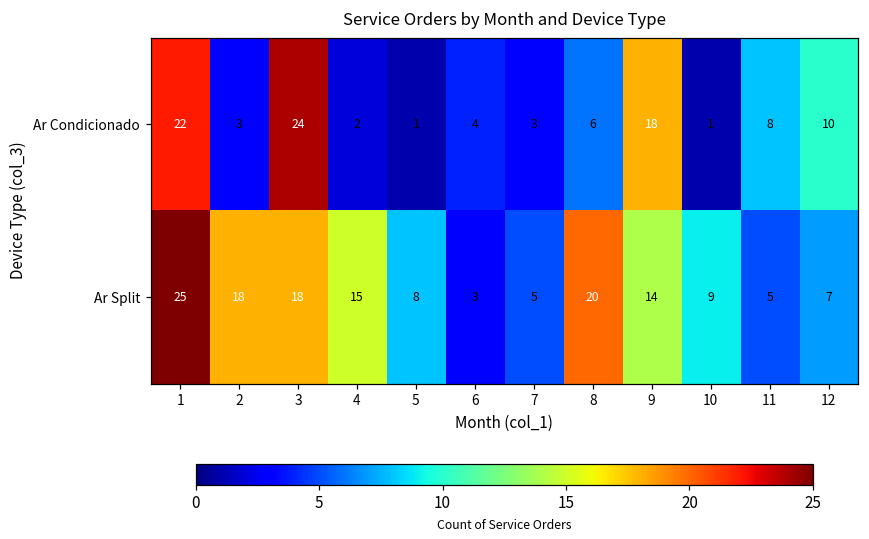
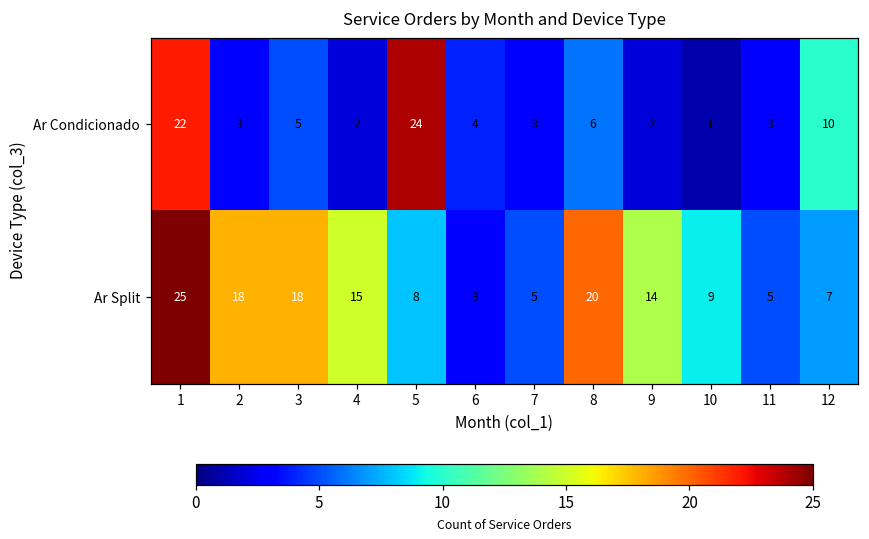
Ar Condicionado, 3: 24 -> 5
Ar Condicionado, 5: 1 -> 24
Ar Condicionado, 9: 18 -> 2
Ar Condicionado, 11: 8 -> 3
